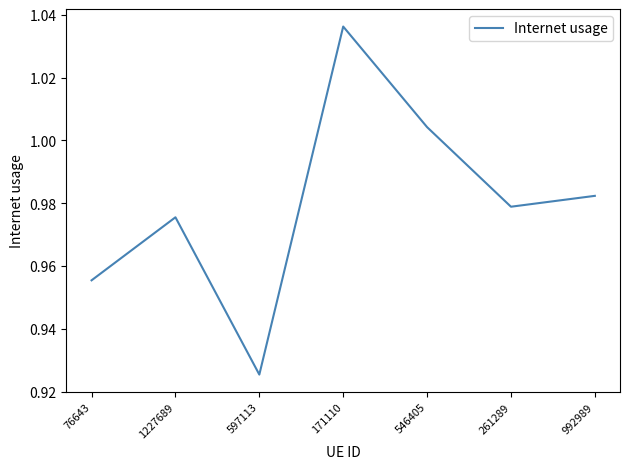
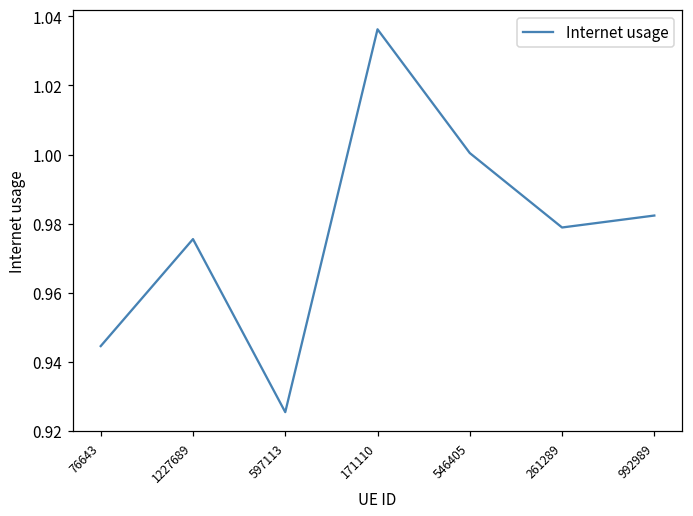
76643: 0.955 -> 0.945
546405: 1.004 -> 1.000
